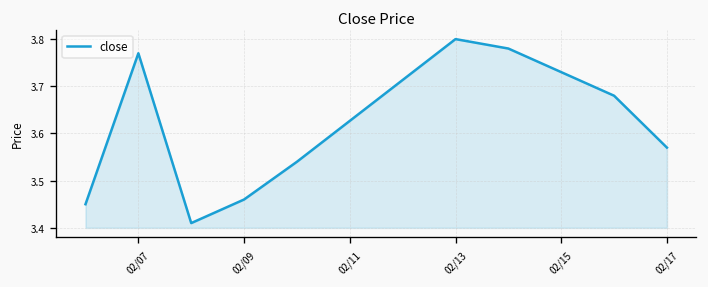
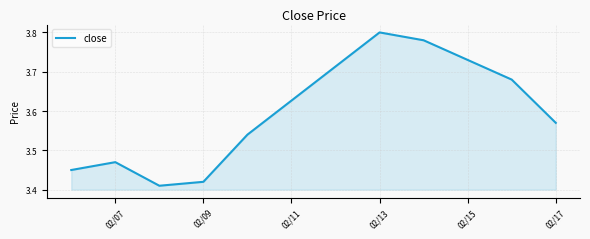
02/07: 3.77 -> 3.47
02/09: 3.46 -> 3.42
